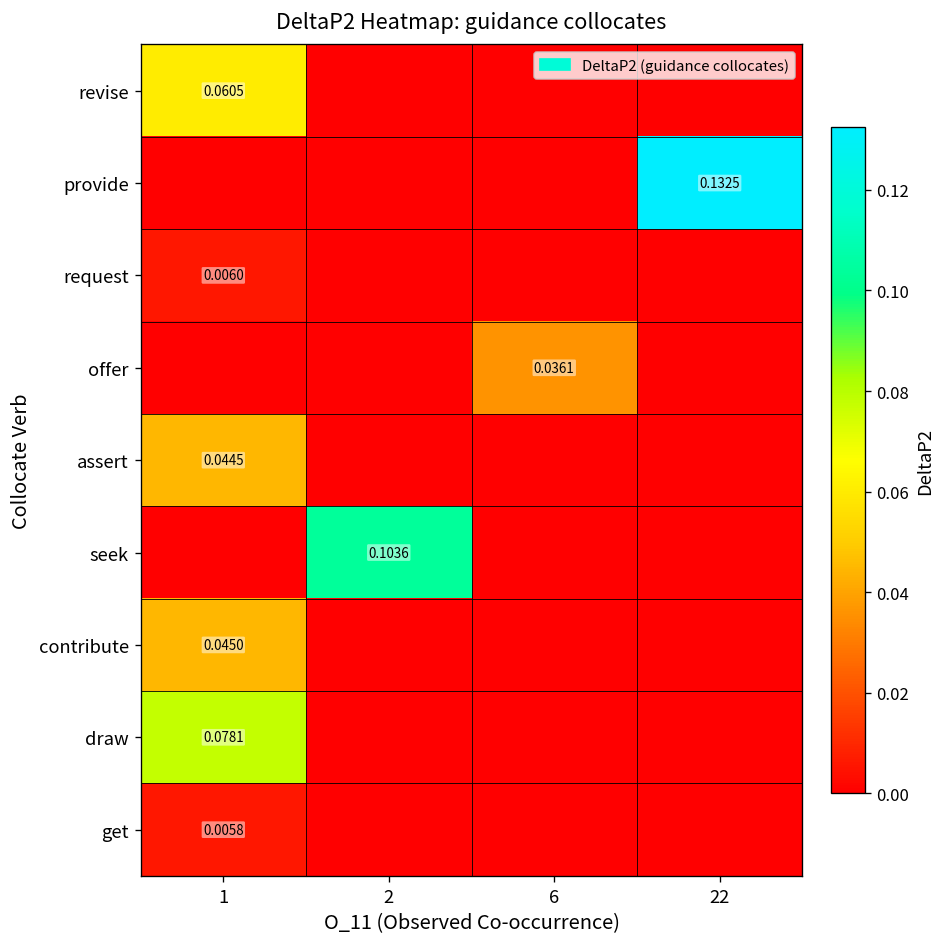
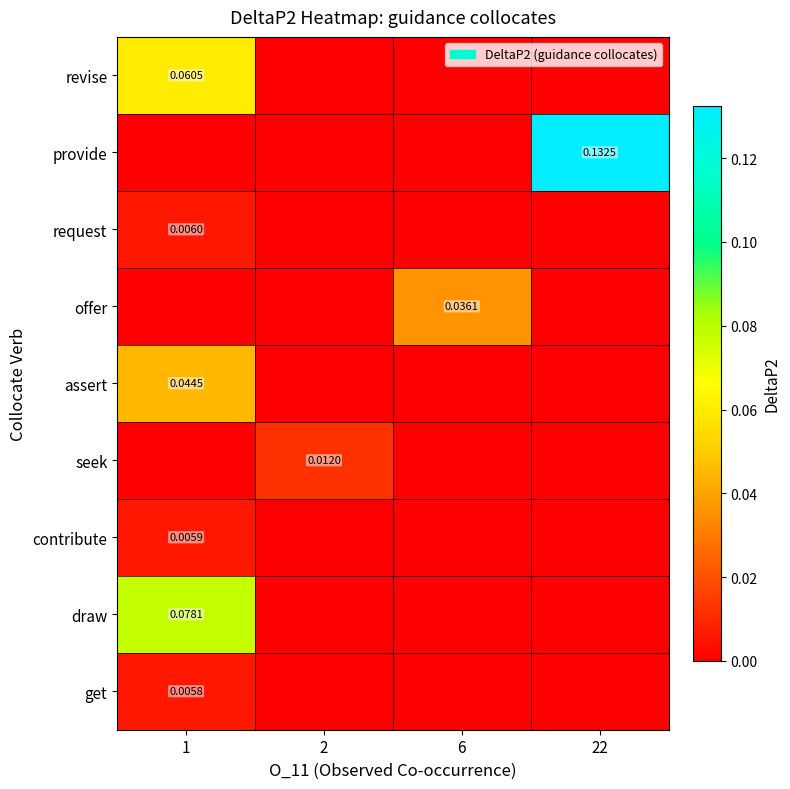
seek, 2: 0.1036 -> 0.0120
contribute, 1: 0.0450 -> 0.0059
